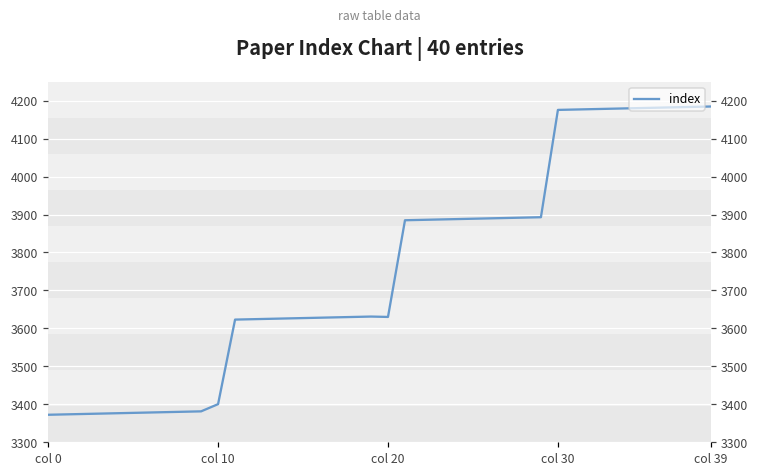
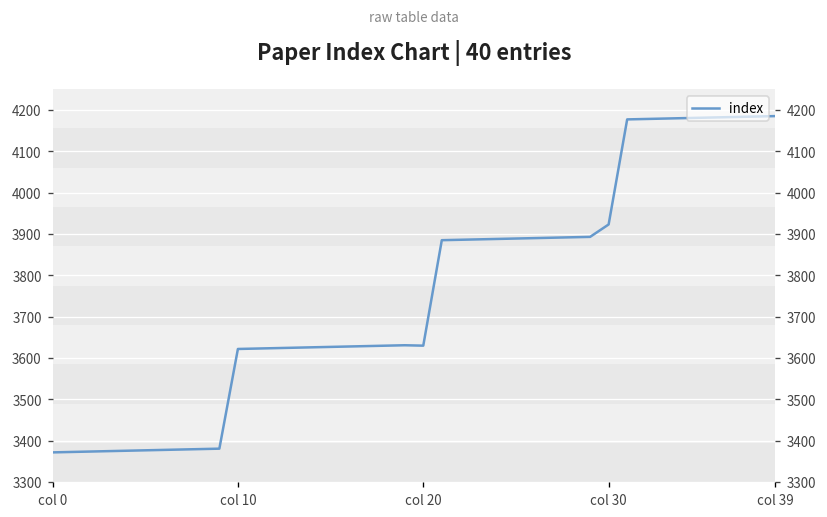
col 10: 3400 -> 3620
col 30: 4180 -> 3920
